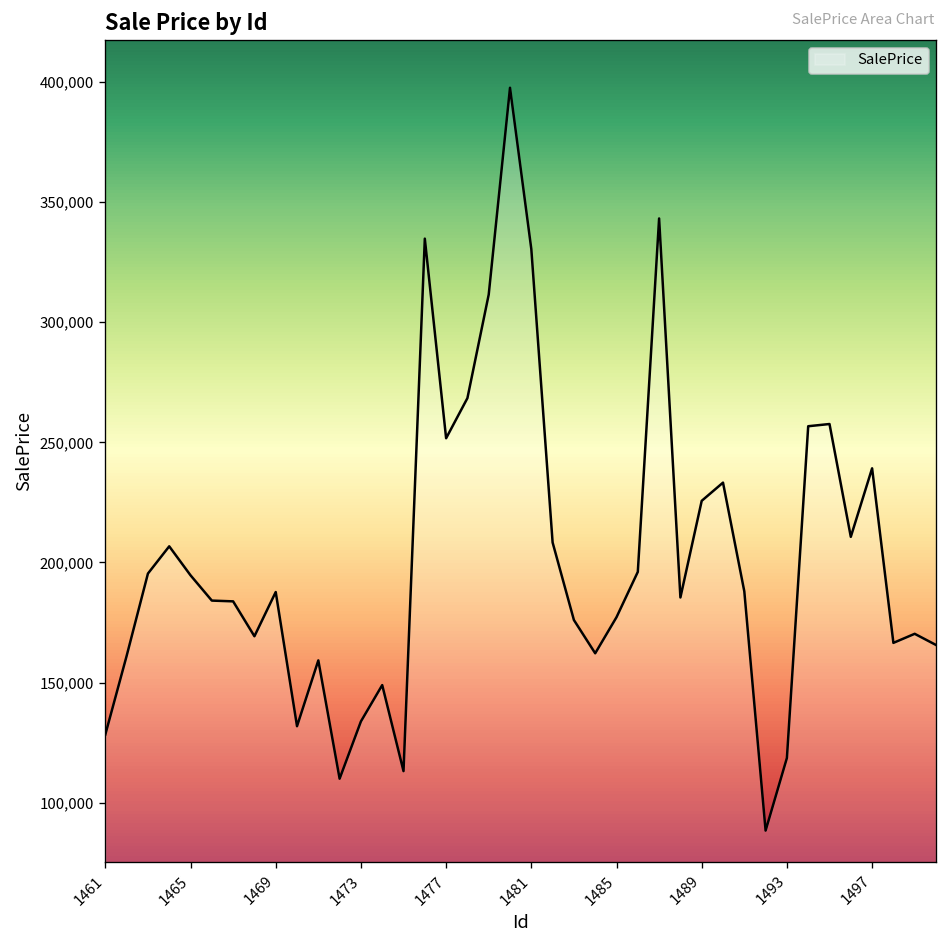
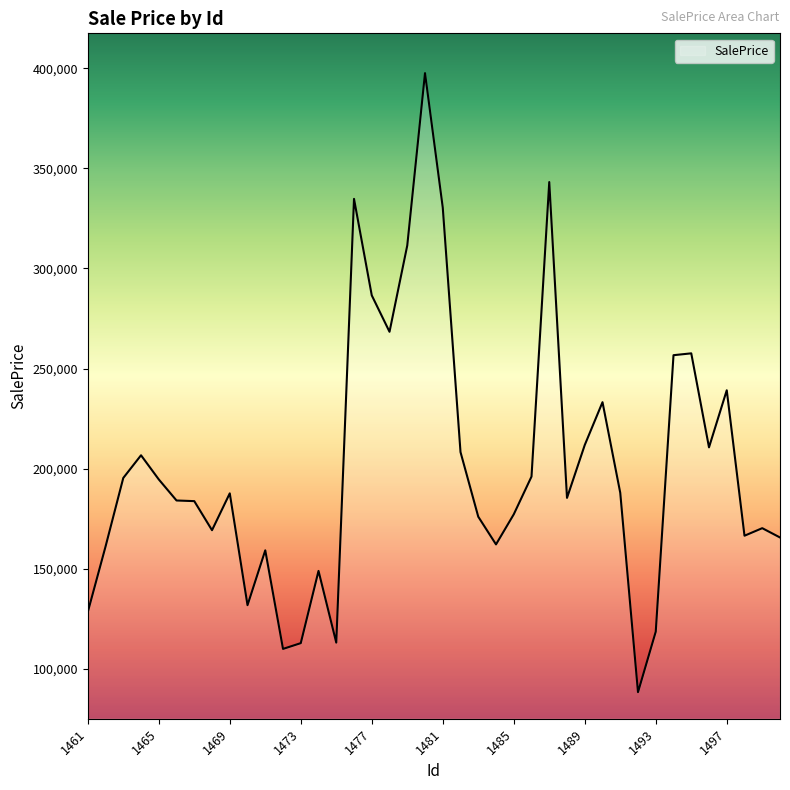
1473: 134,000 -> 113,000
1477: 252,000 -> 287,000
1489: 226,000 -> 212,000
